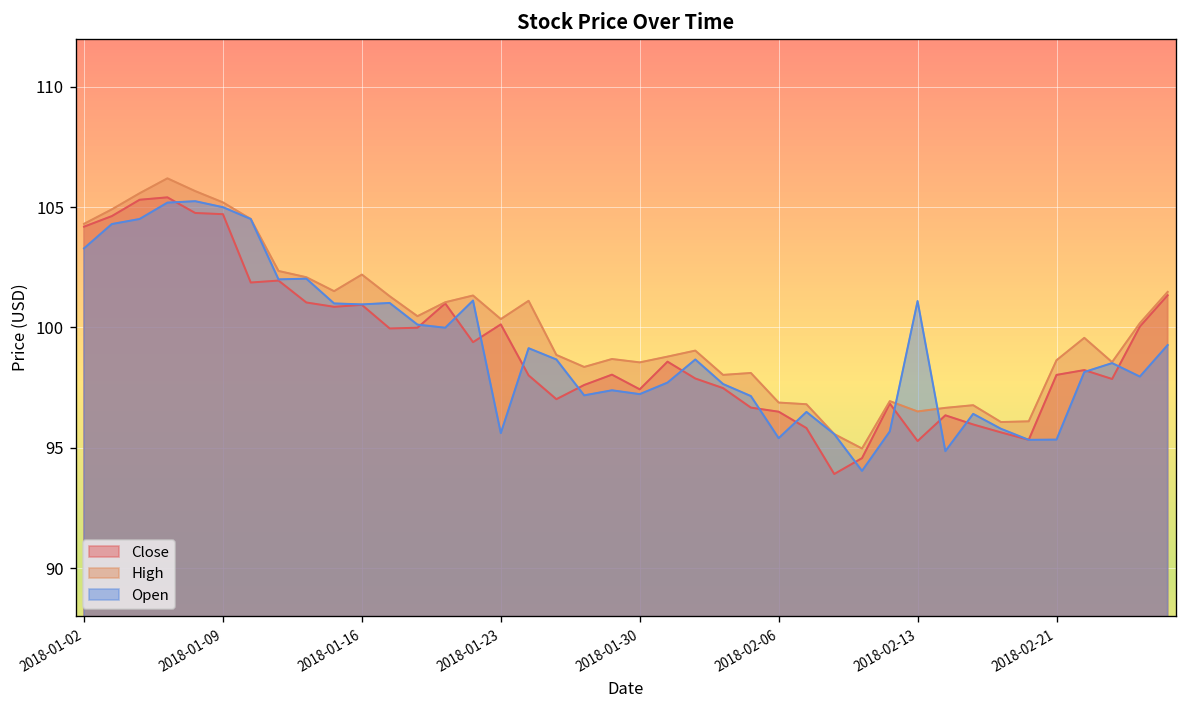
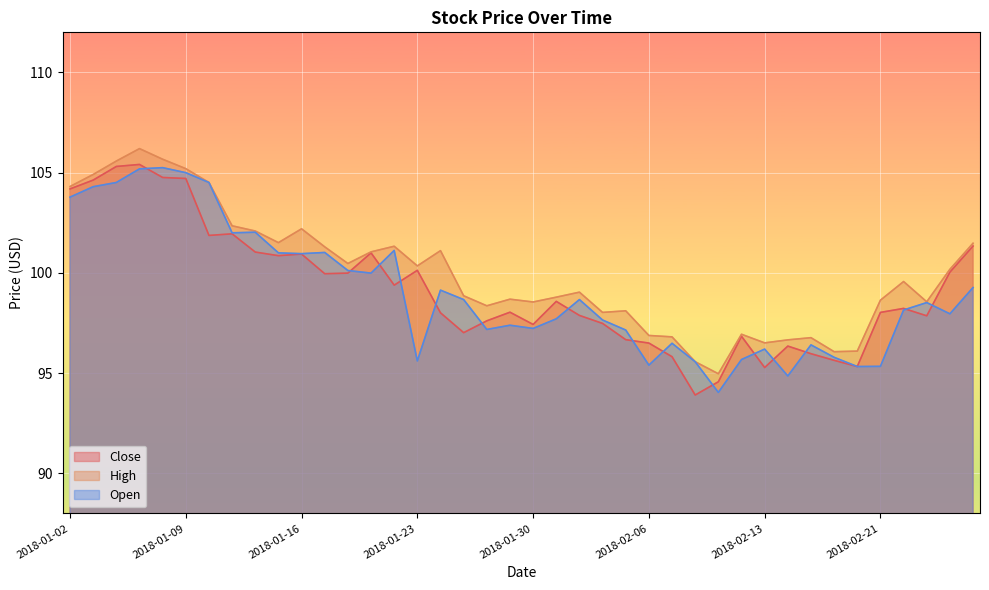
Open, 2018-01-02: 103.3 -> 103.8
Open, 2018-02-13: 101.1 -> 96.2
